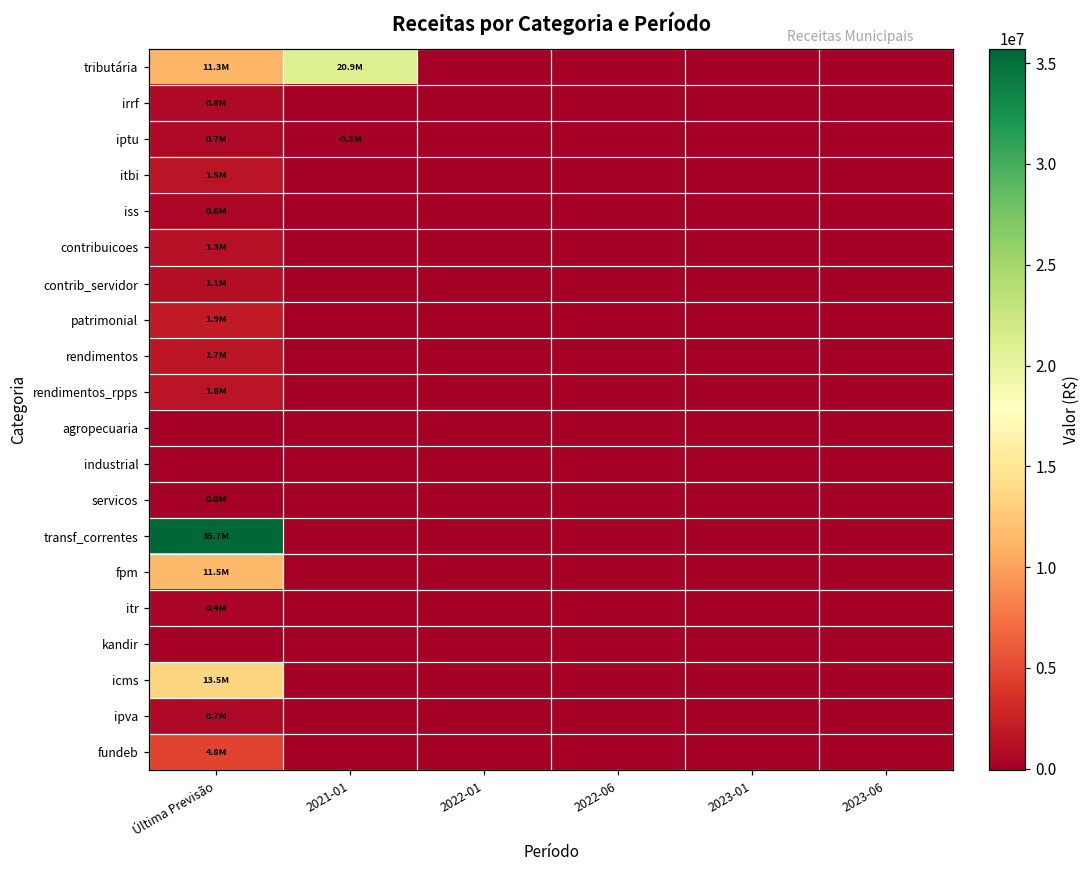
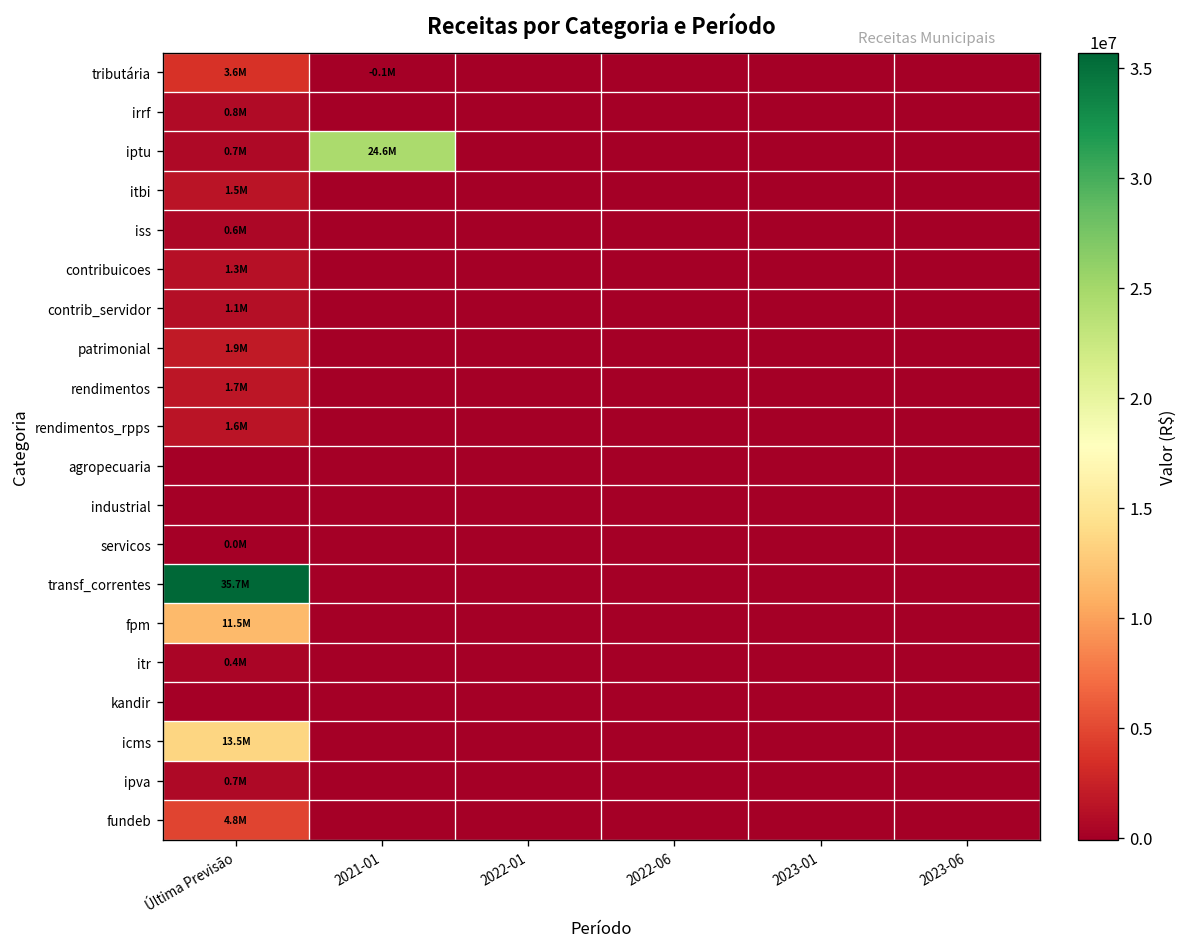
tributária, Última Previsão: 11.3M -> 3.6M
tributária, 2021-01: 20.9M -> -0.1M
iptu, 2021-01: -0.1M -> 24.6M
